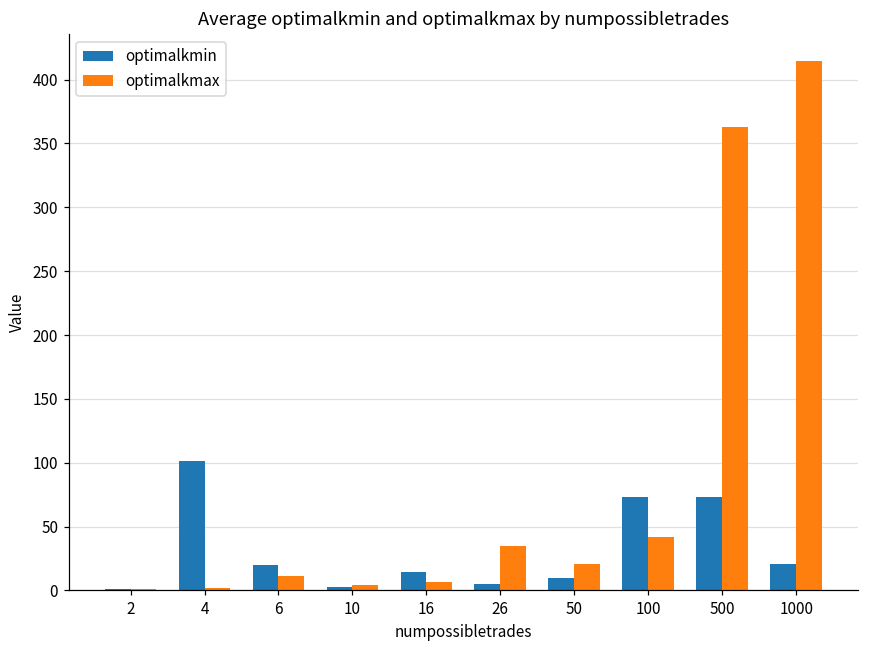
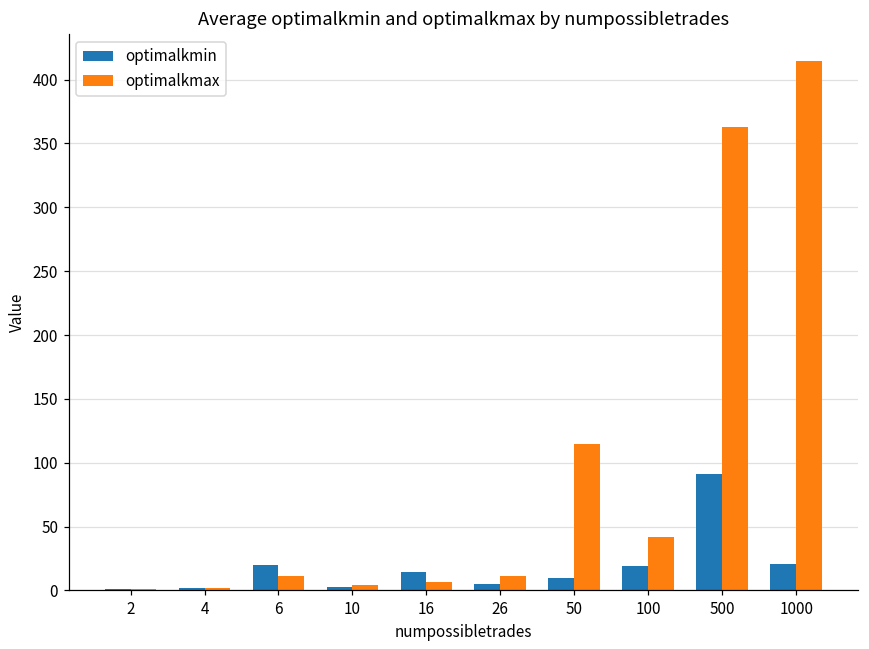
optimalkmin, 4: 101 -> 2
optimalkmax, 26: 35 -> 11
optimalkmax, 50: 21 -> 115
optimalkmin, 100: 73 -> 19
optimalkmin, 500: 73 -> 91
